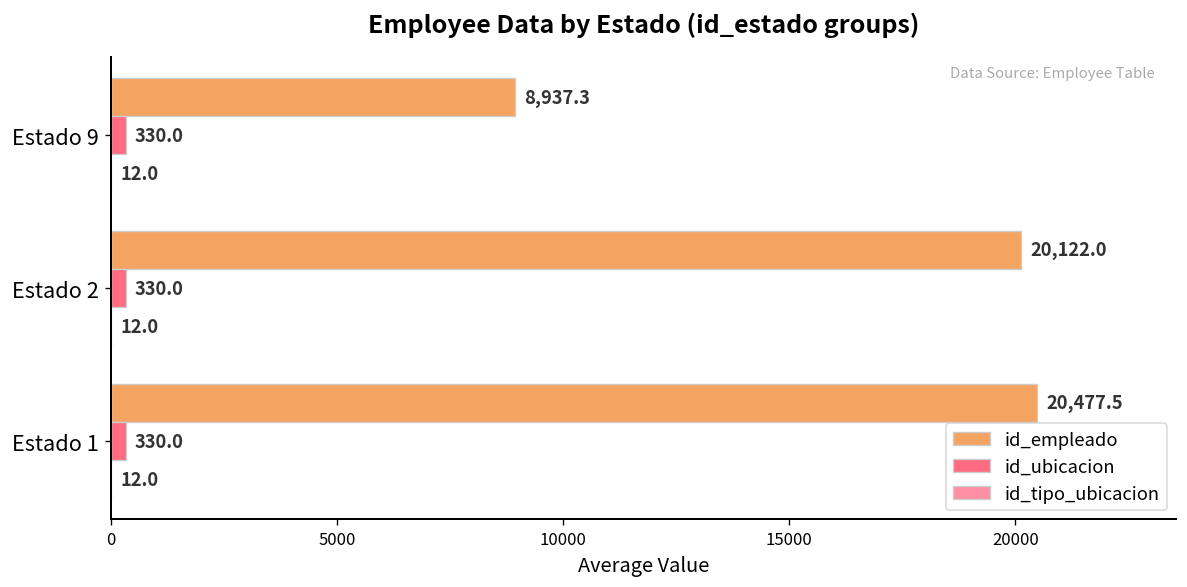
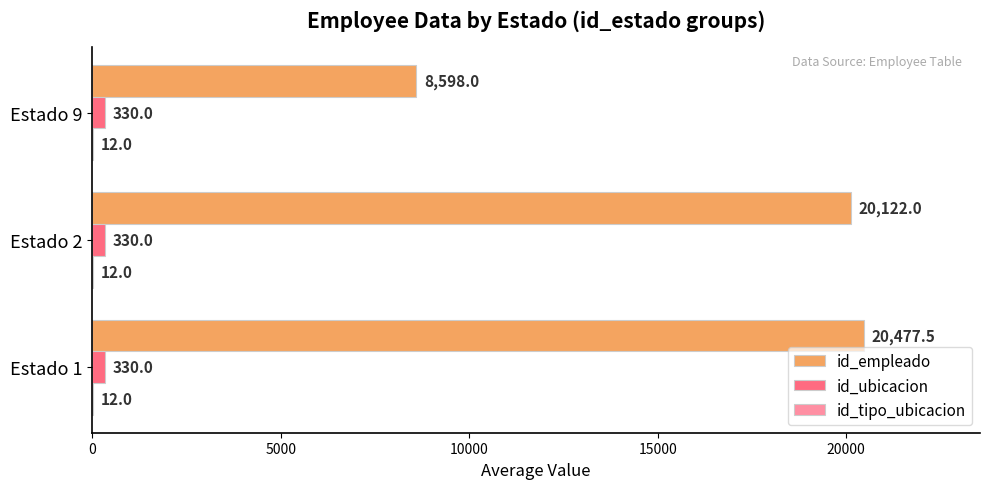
id_empleado, Estado 9: 8,937.3 -> 8,598.0
